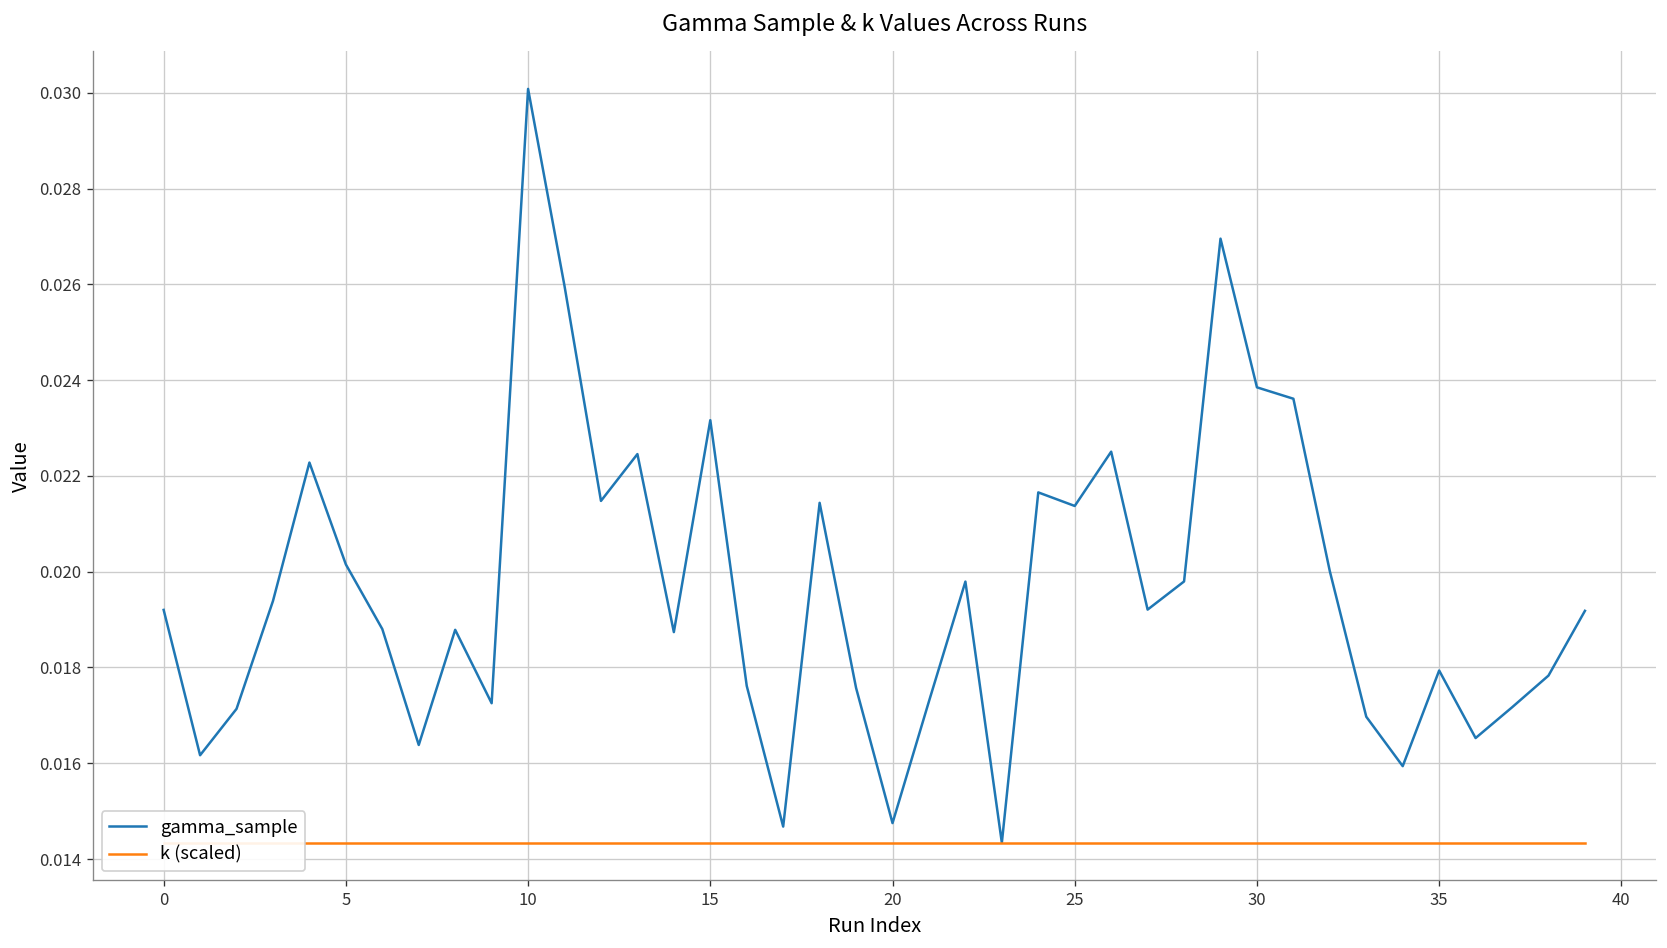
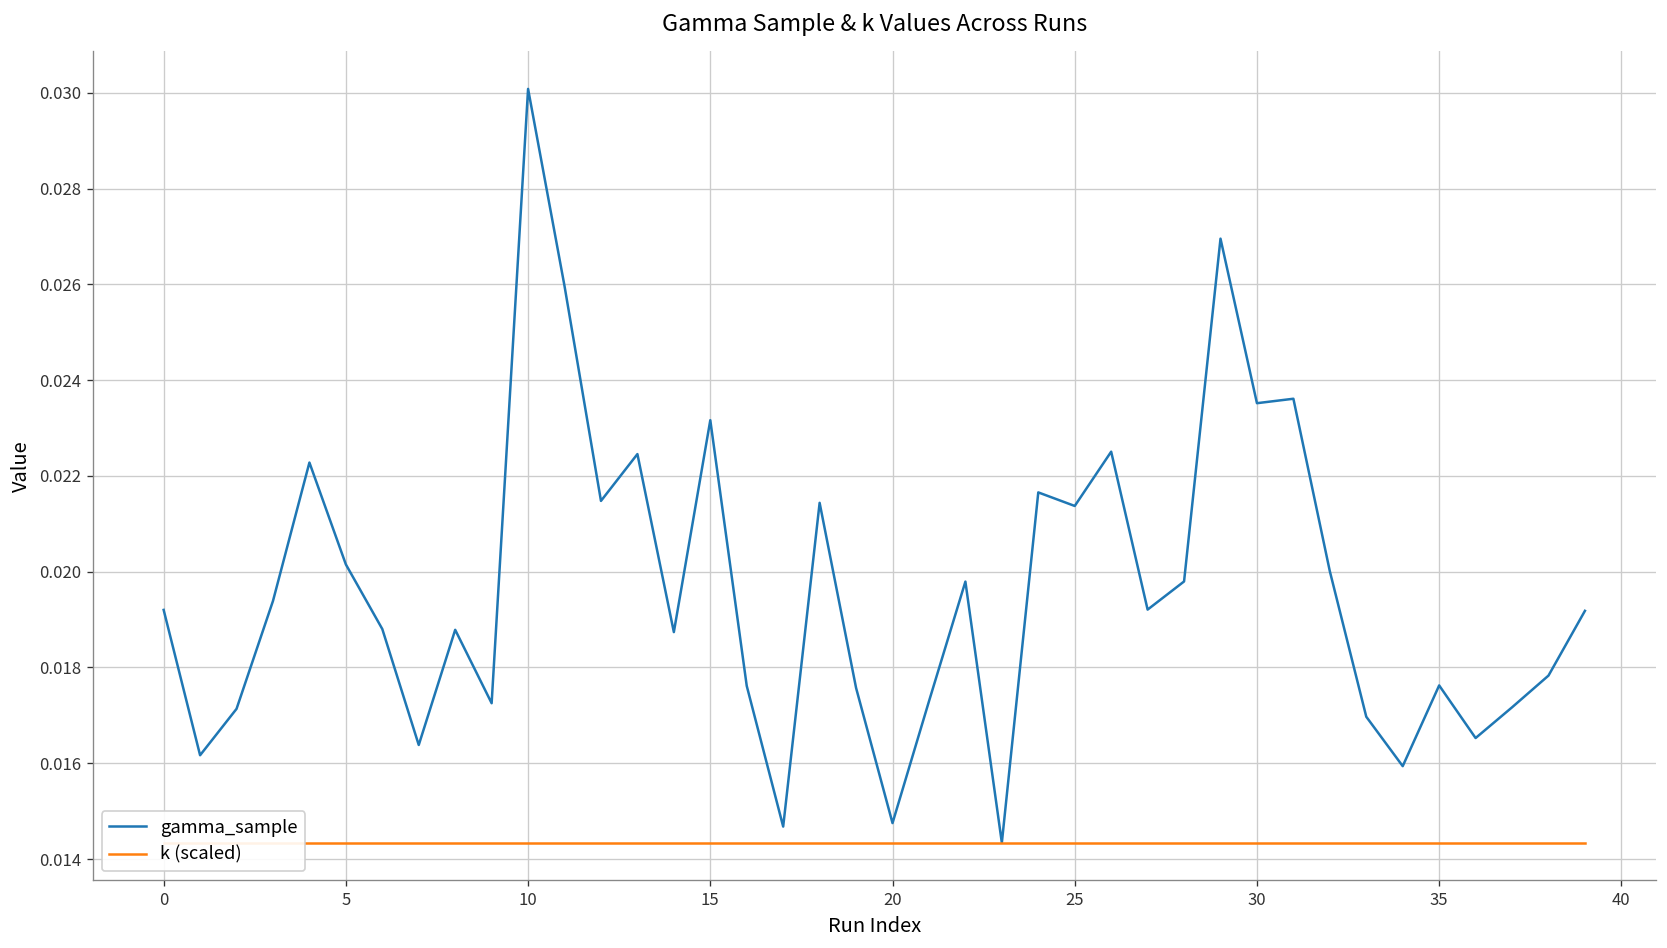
gamma_sample, 30: 0.0239 -> 0.0235
gamma_sample, 35: 0.0179 -> 0.0176
